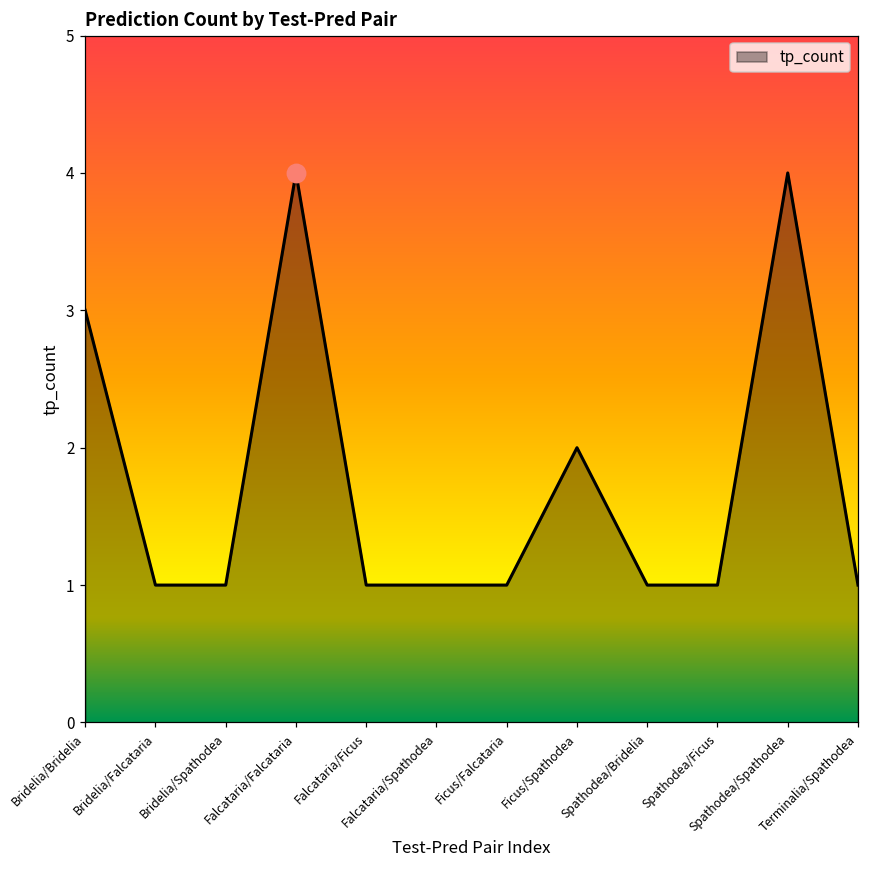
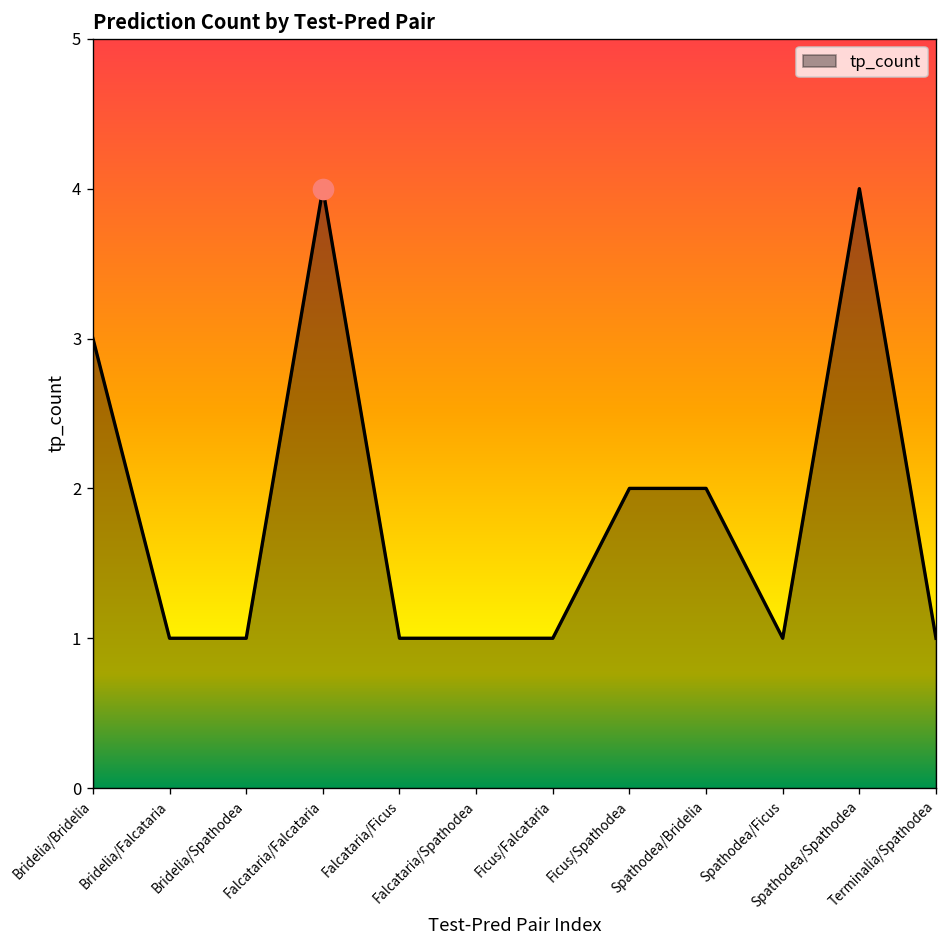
tp_count, Spathodea/Bridelia: 1 -> 2
